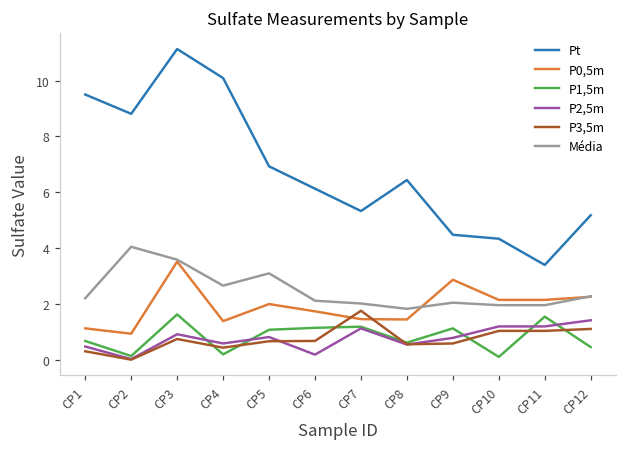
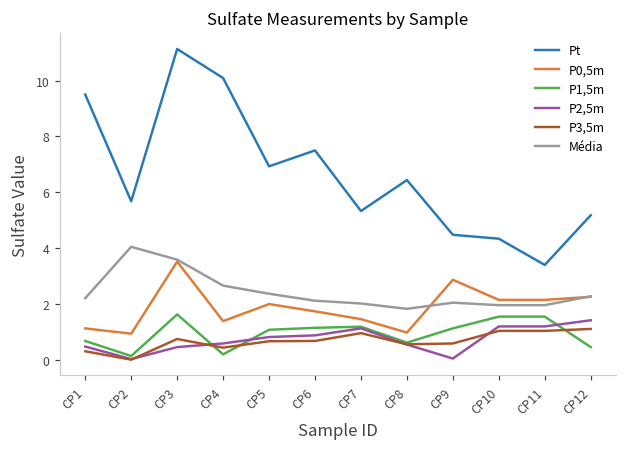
Pt, CP2: 8.8 -> 5.7
P2,5m, CP3: 0.9 -> 0.5
Média, CP5: 3.1 -> 2.4
Pt, CP6: 6.1 -> 7.5
P2,5m, CP6: 0.2 -> 0.9
P3,5m, CP7: 1.8 -> 1.0
P0,5m, CP8: 1.5 -> 1.0
P2,5m, CP9: 0.8 -> 0.1
P1,5m, CP10: 0.1 -> 1.6
